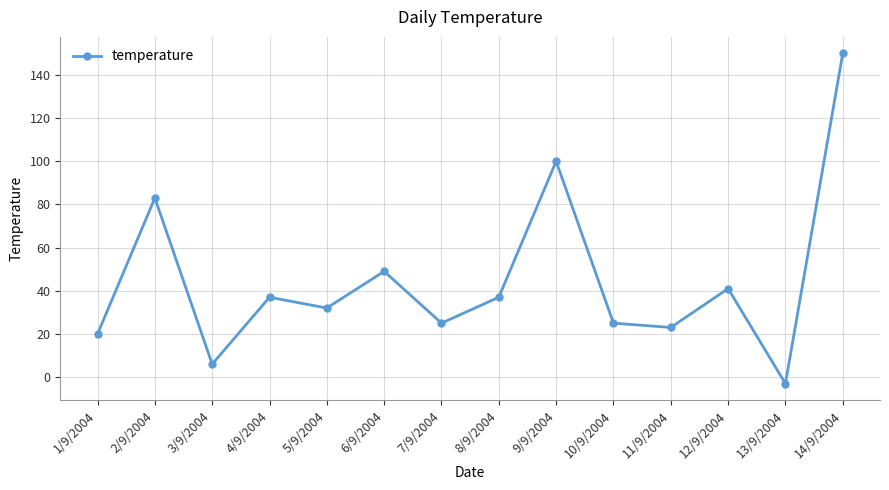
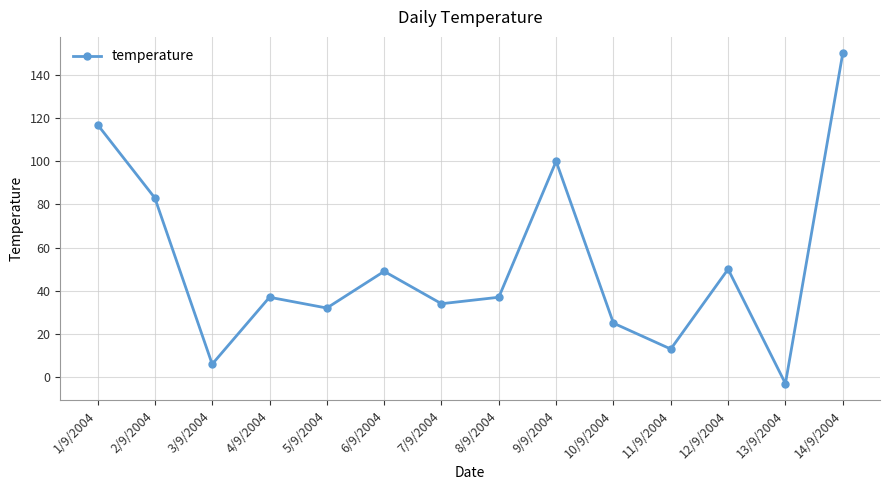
1/9/2004: 20 -> 117
7/9/2004: 25 -> 34
11/9/2004: 23 -> 13
12/9/2004: 41 -> 50
